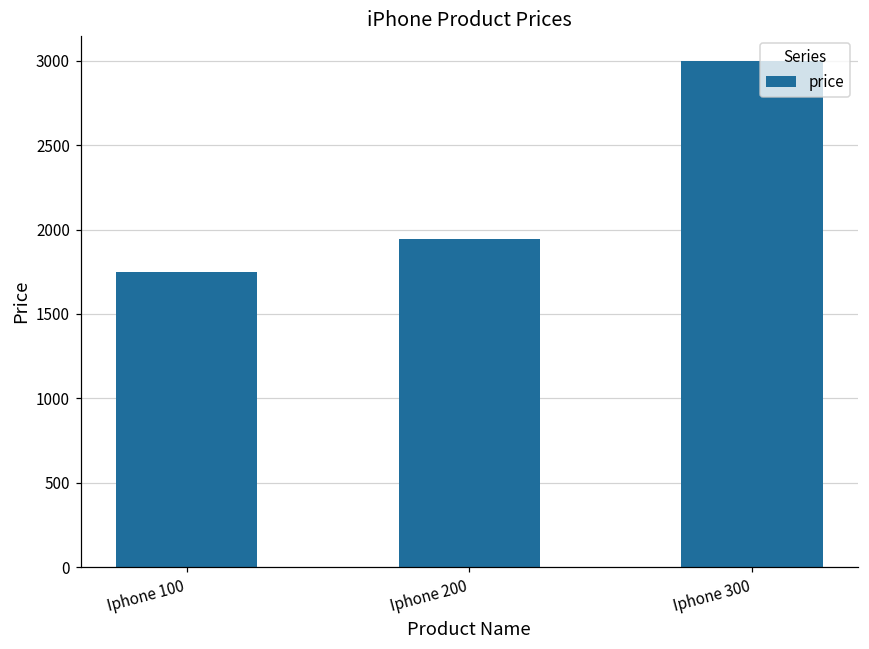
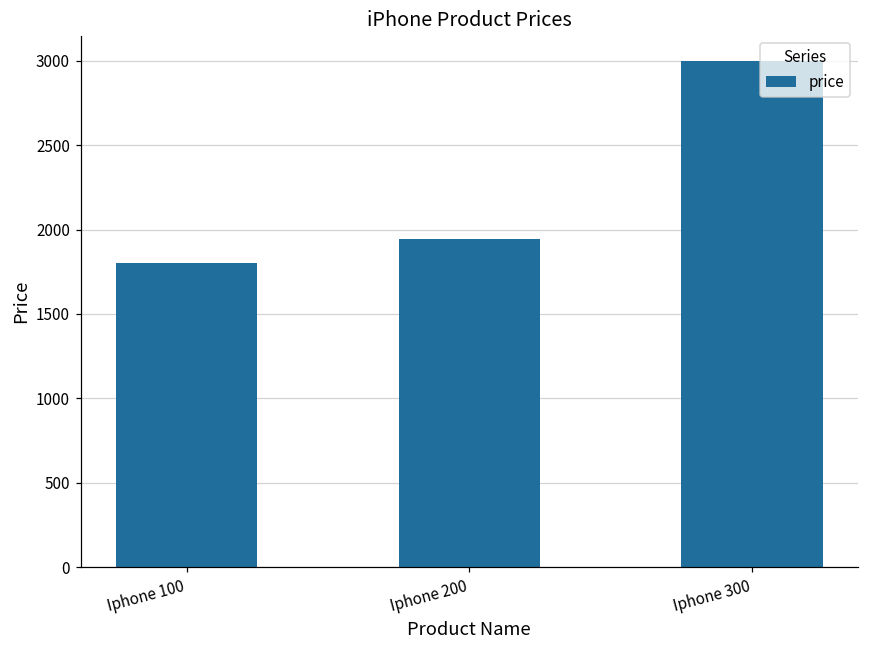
Iphone 100: 1750 -> 1800
